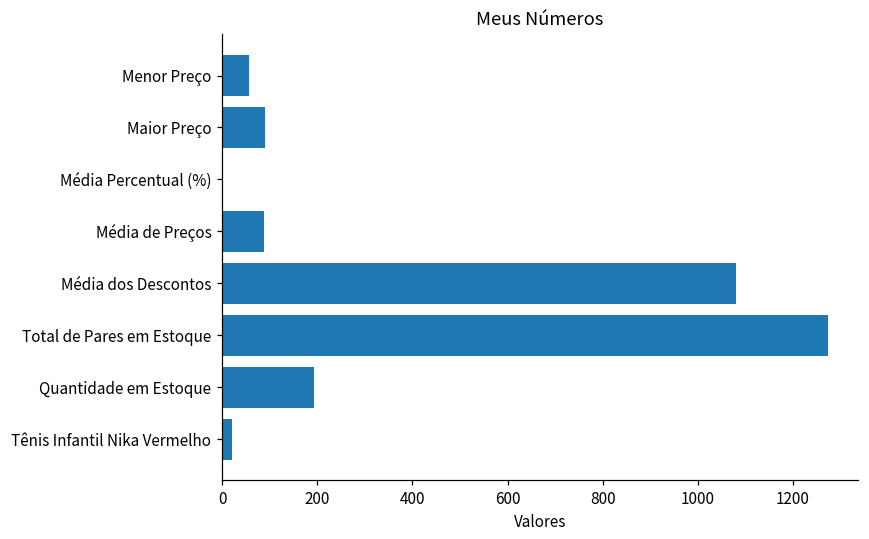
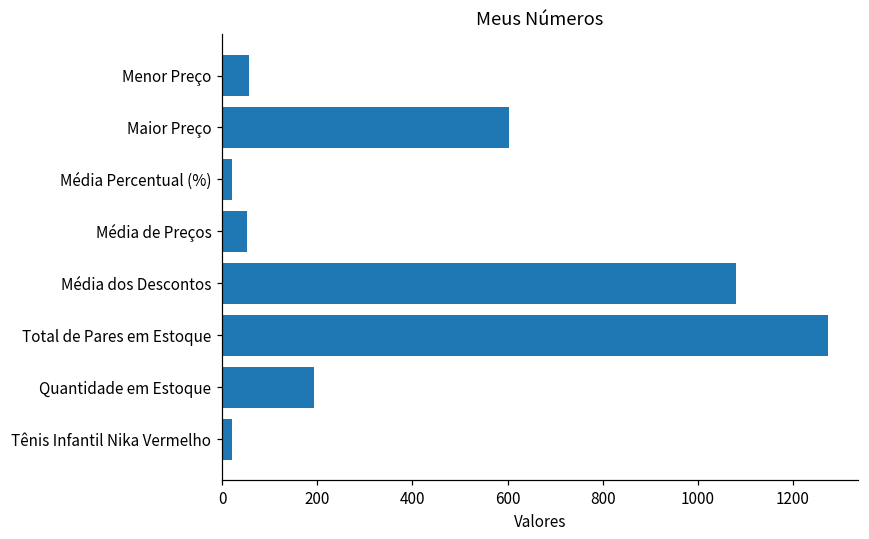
Maior Preço: 90 -> 600
Média Percentual (%): 0 -> 20
Média de Preços: 90 -> 50
